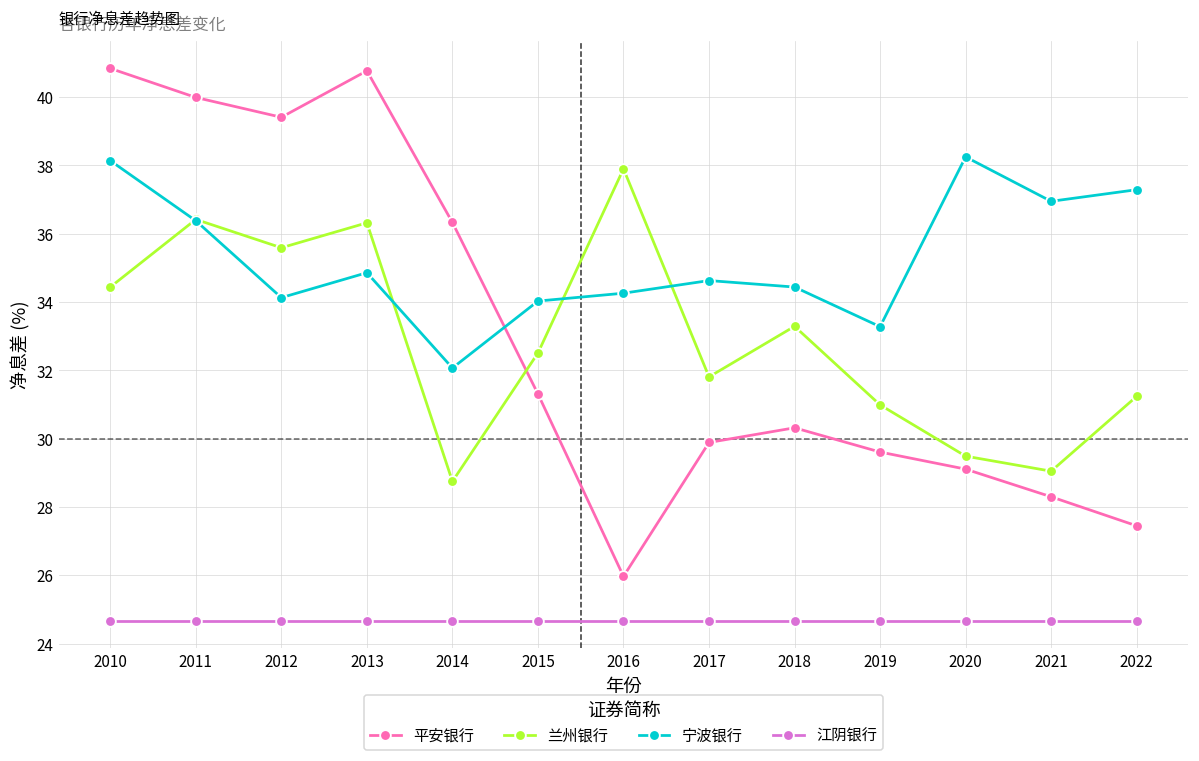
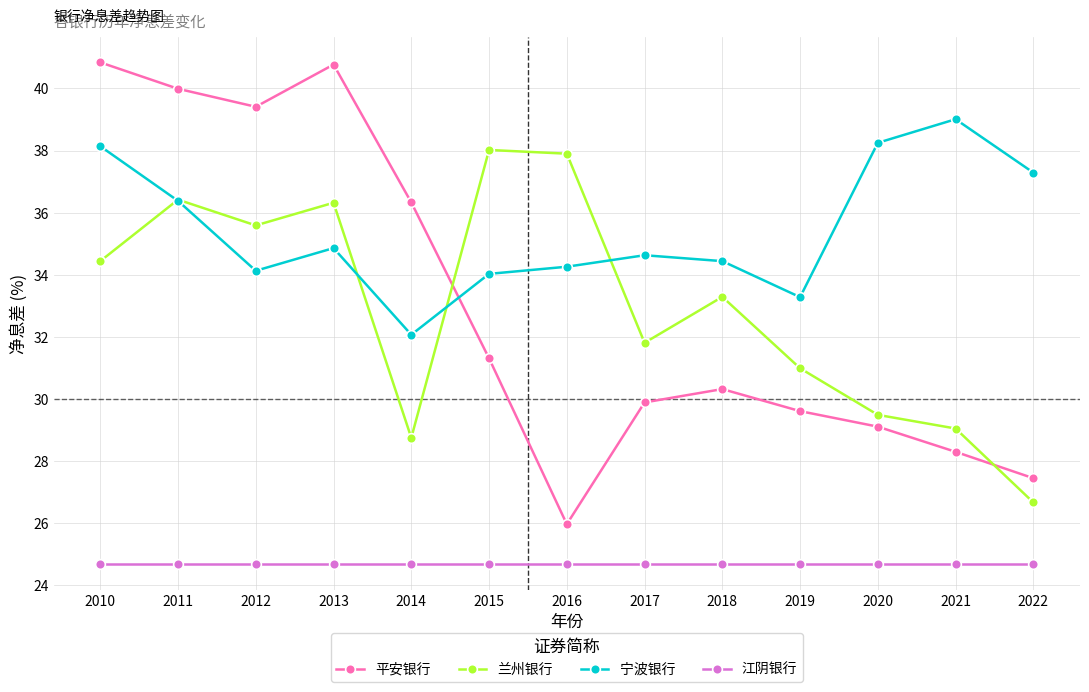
兰州银行, 2015: 32.5 -> 38.0
宁波银行, 2021: 37.0 -> 39.0
兰州银行, 2022: 31.2 -> 26.7
